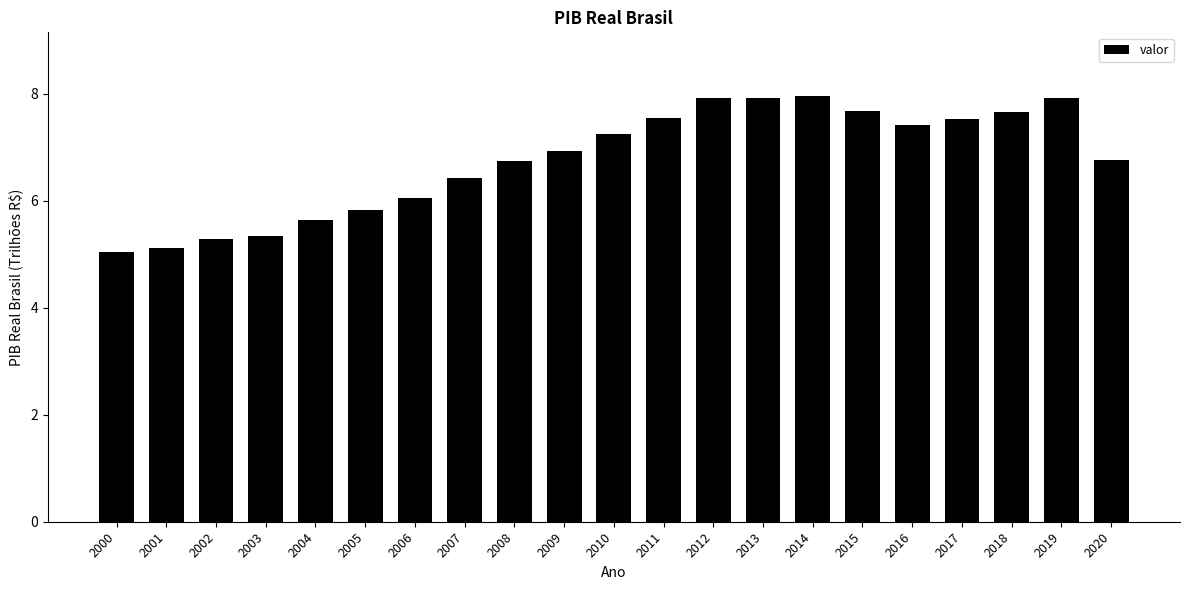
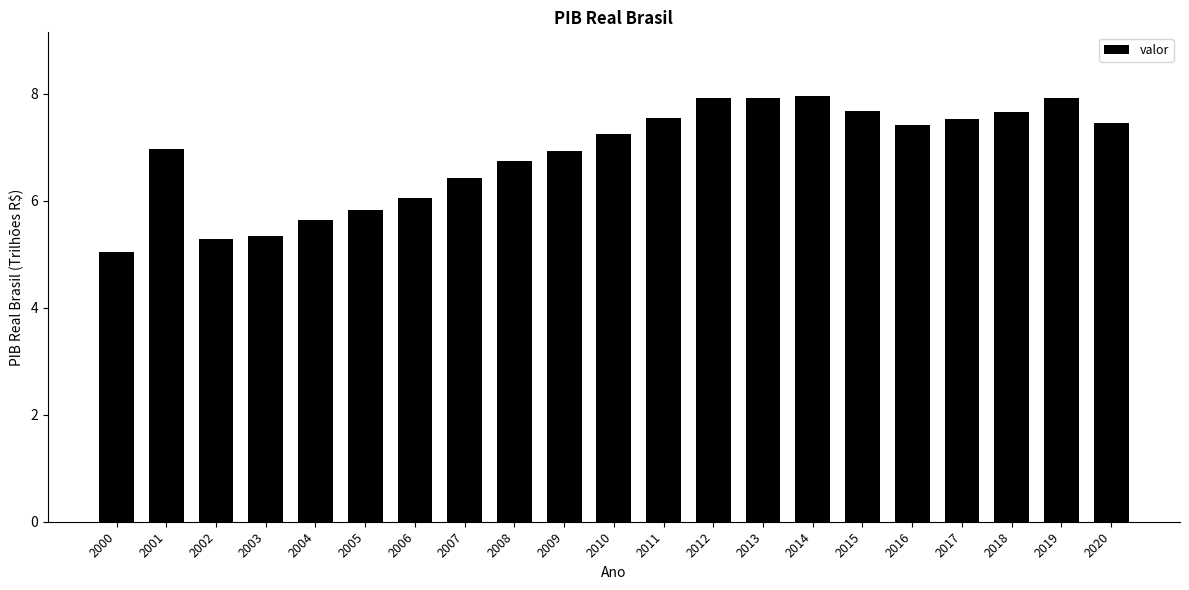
2001: 5.1 -> 7.0
2020: 6.8 -> 7.4
